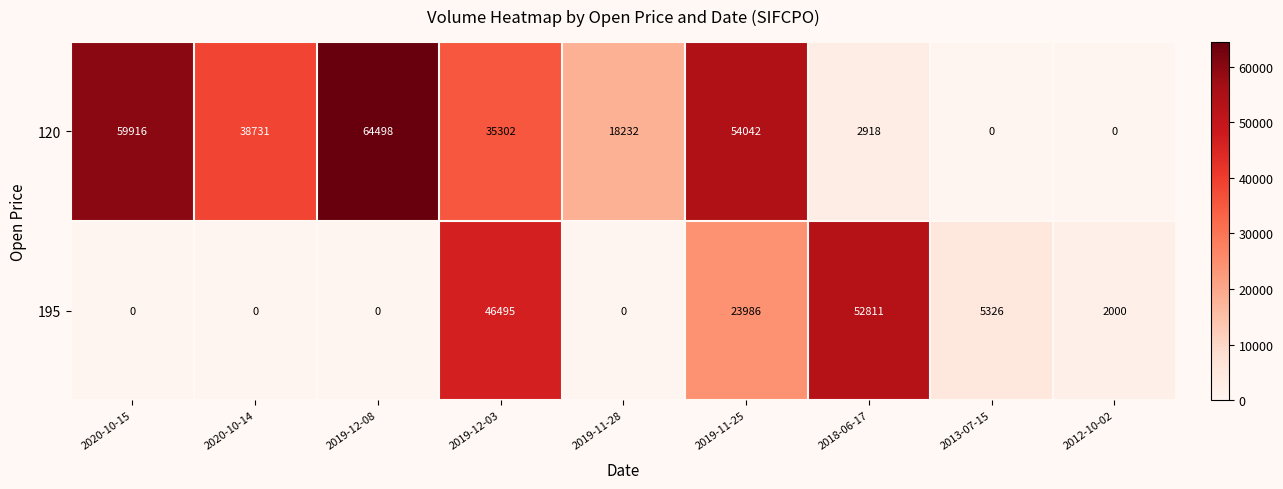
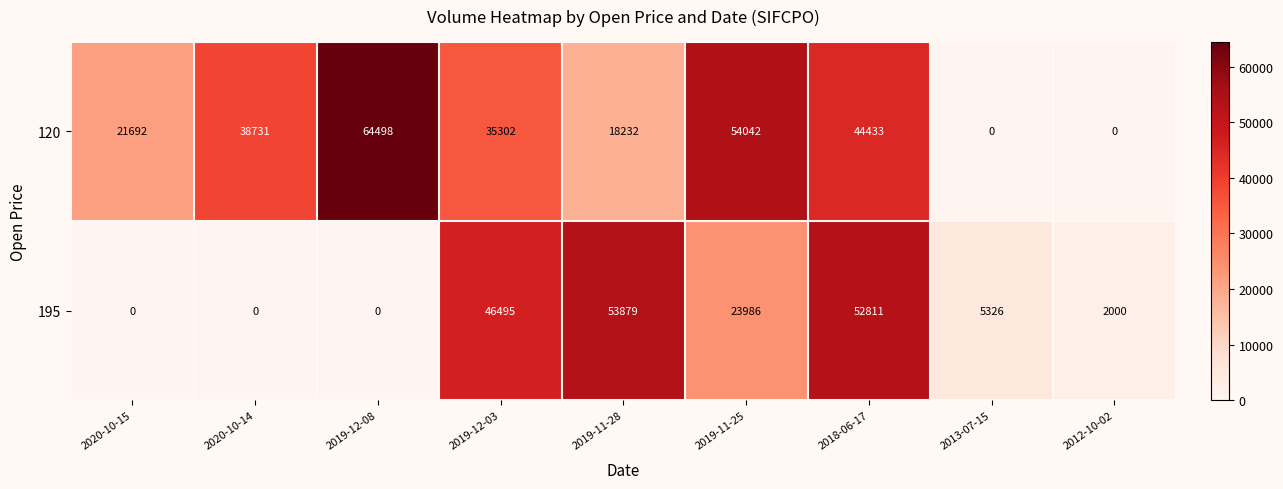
120, 2020-10-15: 59916 -> 21692
120, 2018-06-17: 2918 -> 44433
195, 2019-11-28: 0 -> 53879
